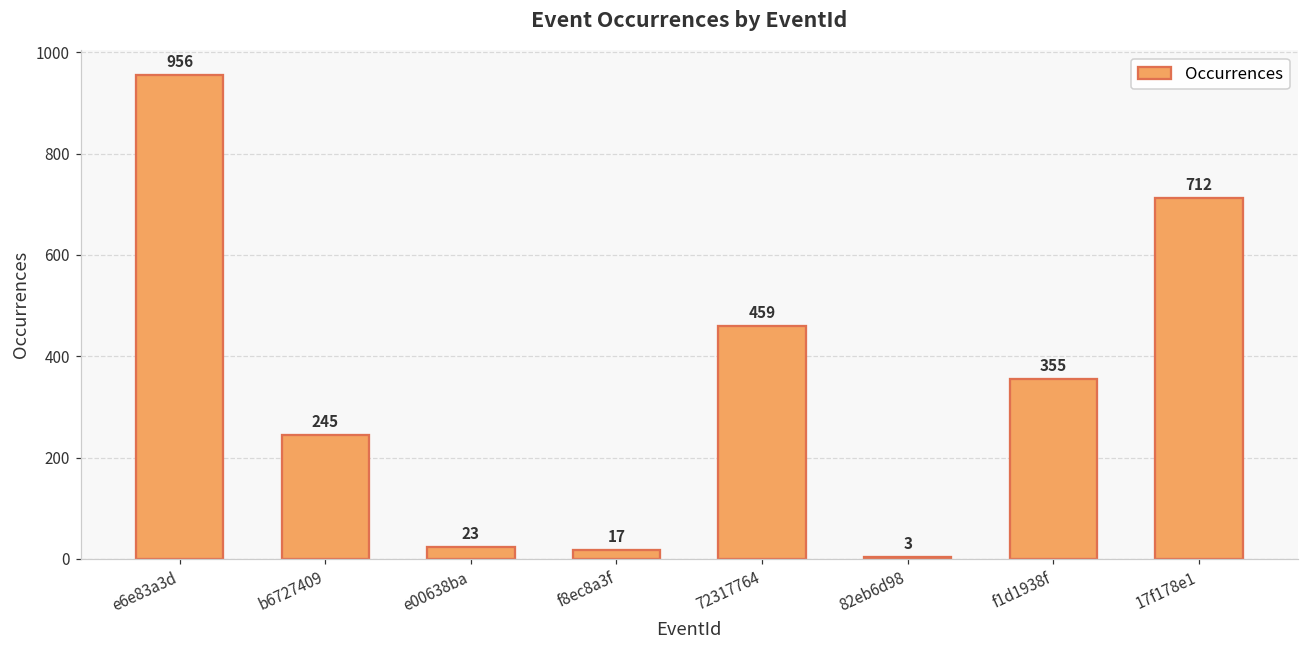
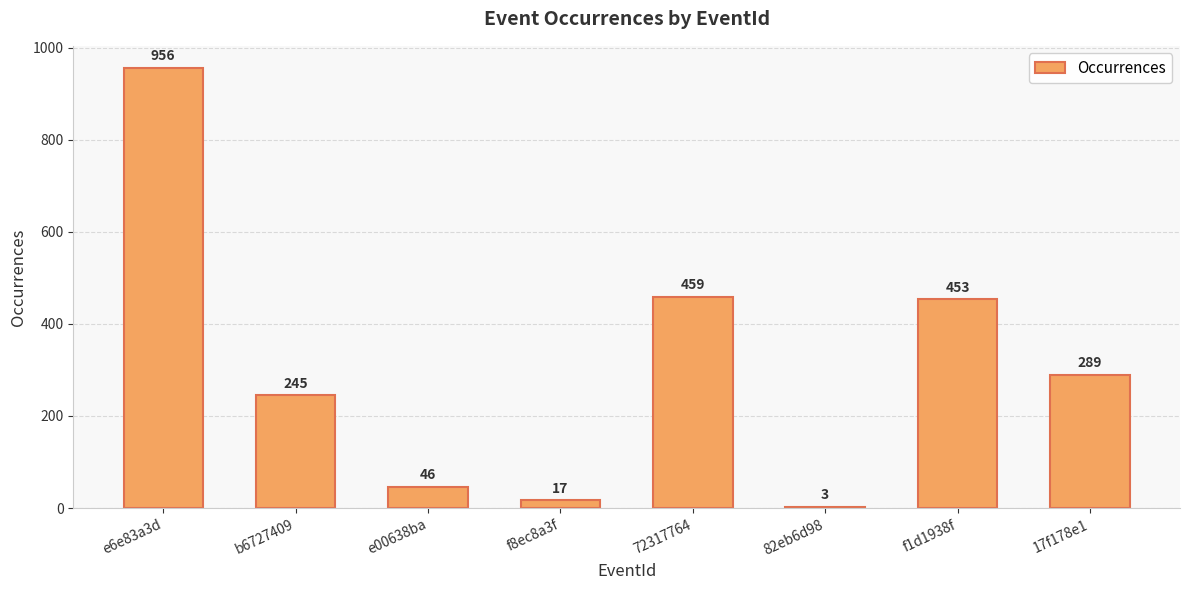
e00638ba: 23 -> 46
f1d1938f: 355 -> 453
17f178e1: 712 -> 289
